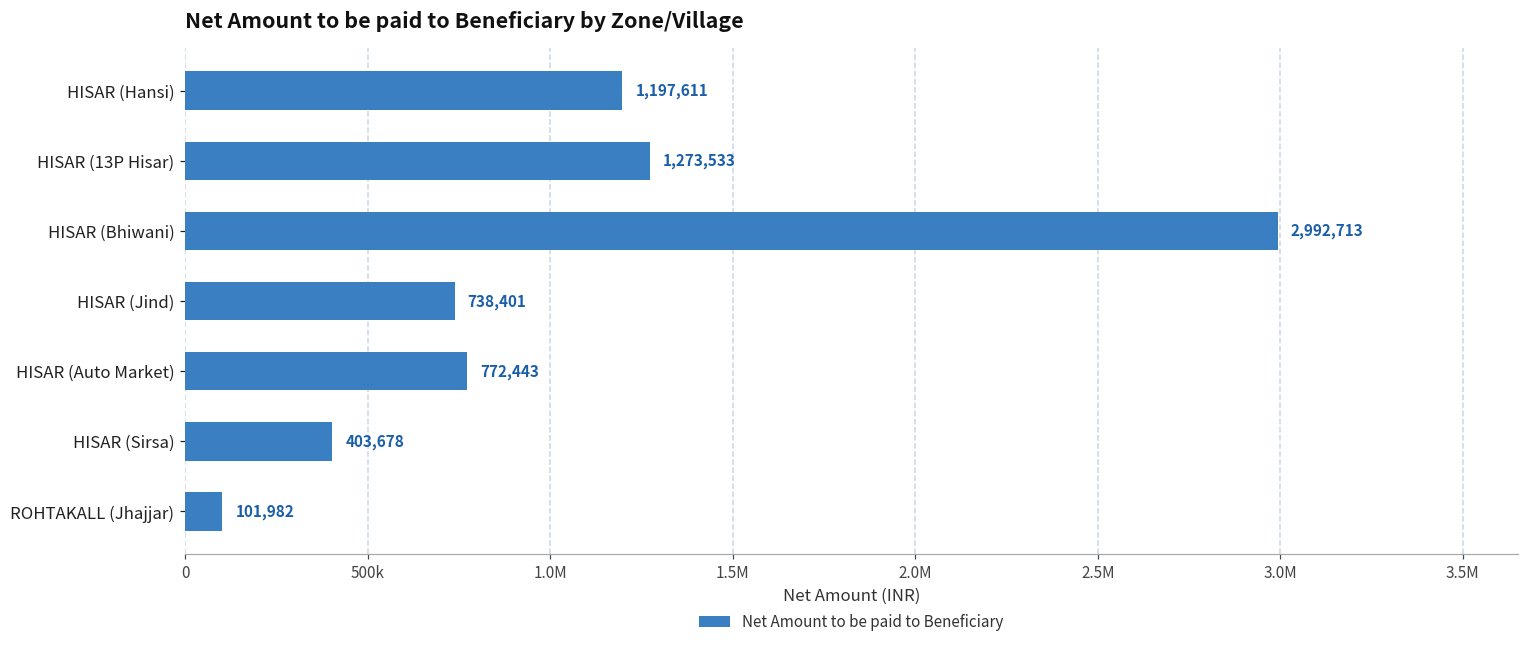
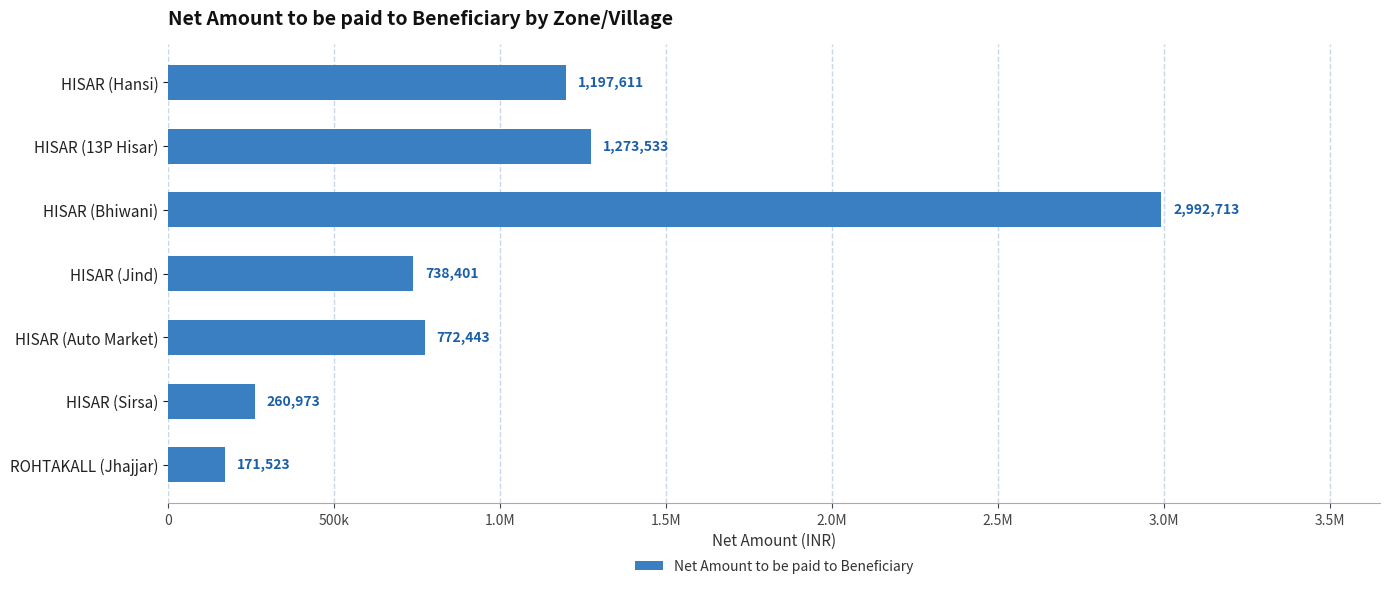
HISAR (Sirsa): 403,678 -> 260,973
ROHTAKALL (Jhajjar): 101,982 -> 171,523
